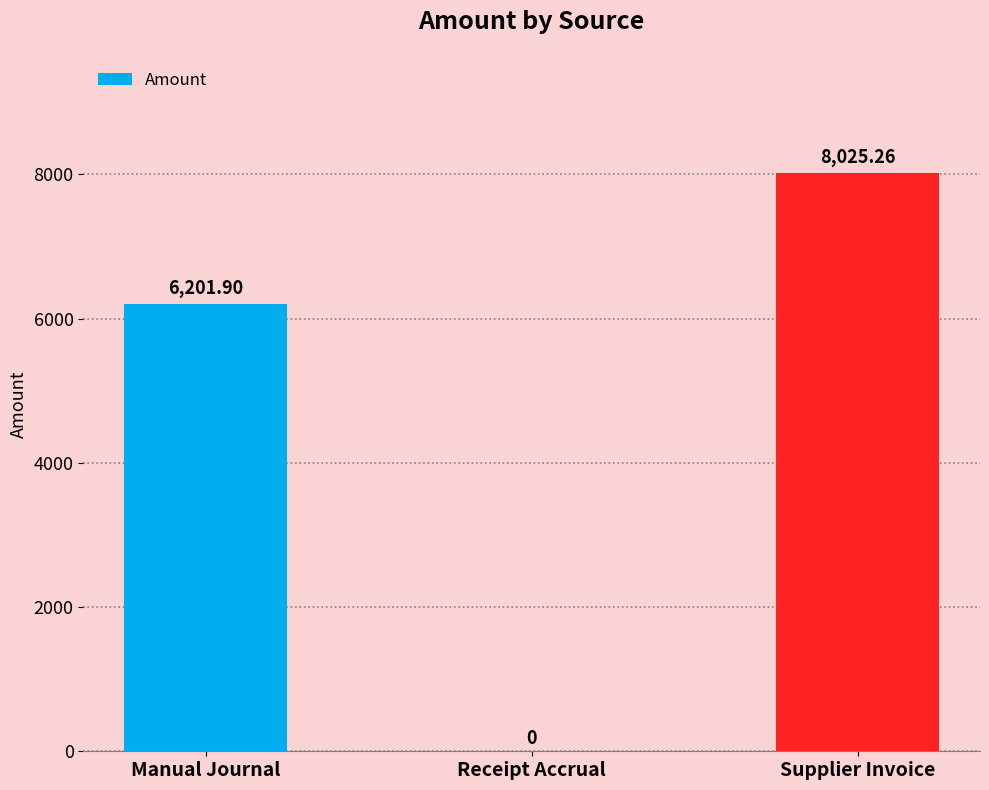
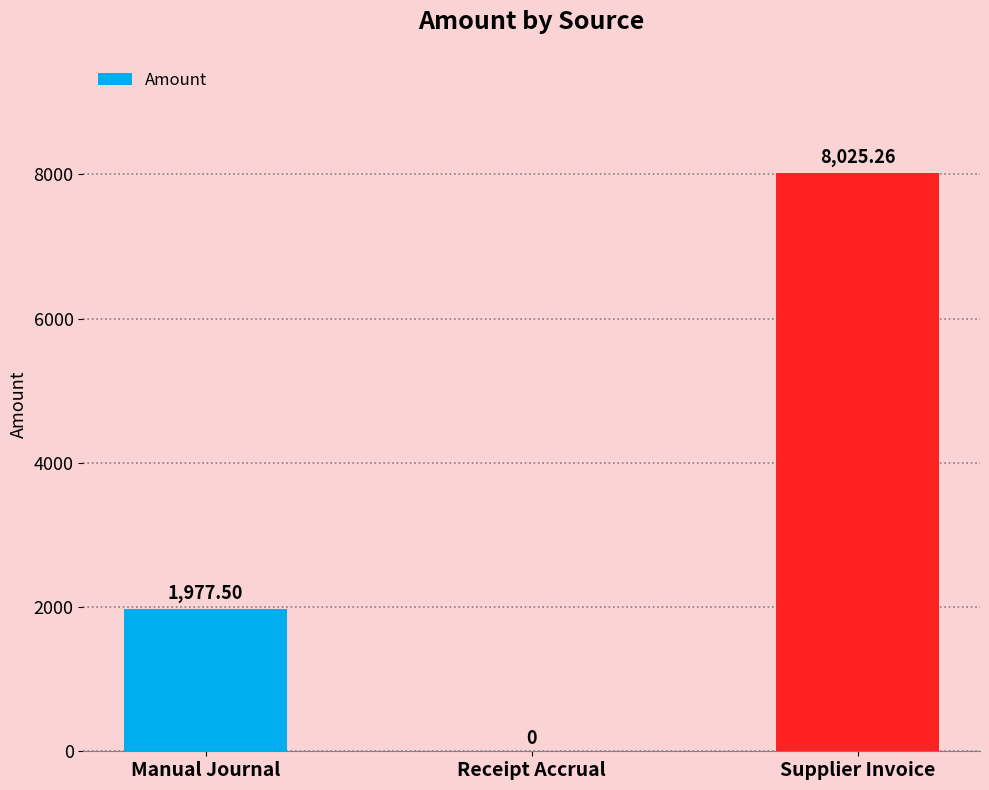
Manual Journal: 6,201.90 -> 1,977.50
